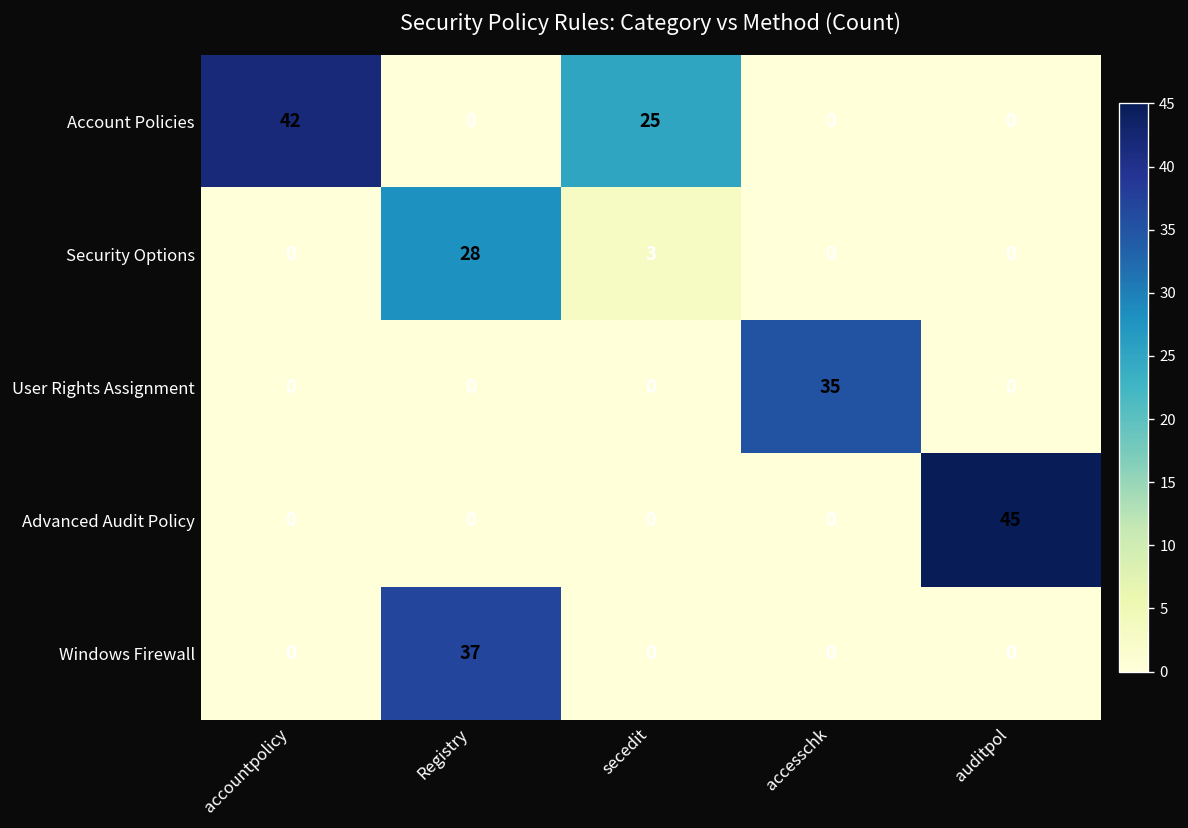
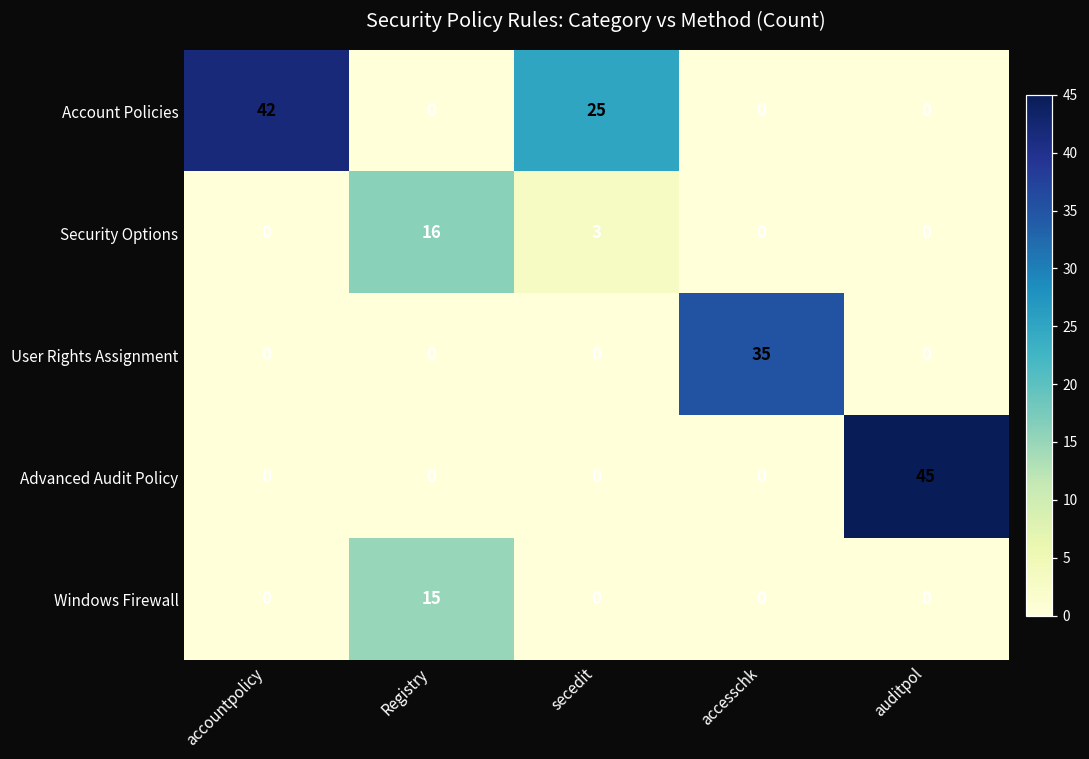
Security Options, Registry: 28 -> 16
Windows Firewall, Registry: 37 -> 15
